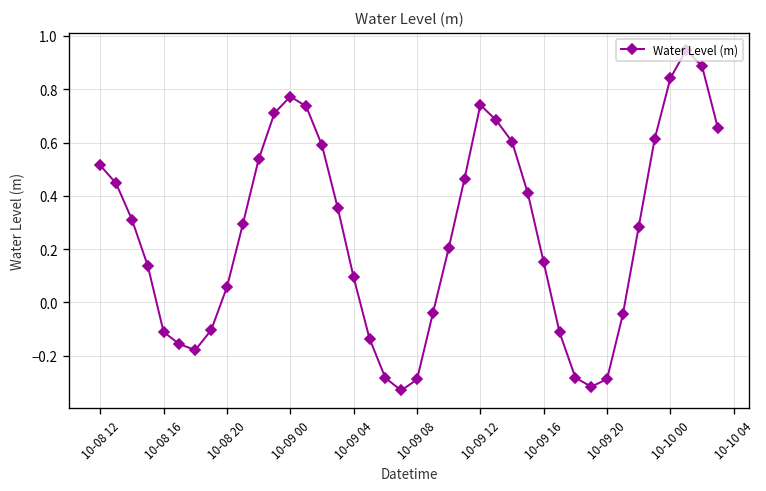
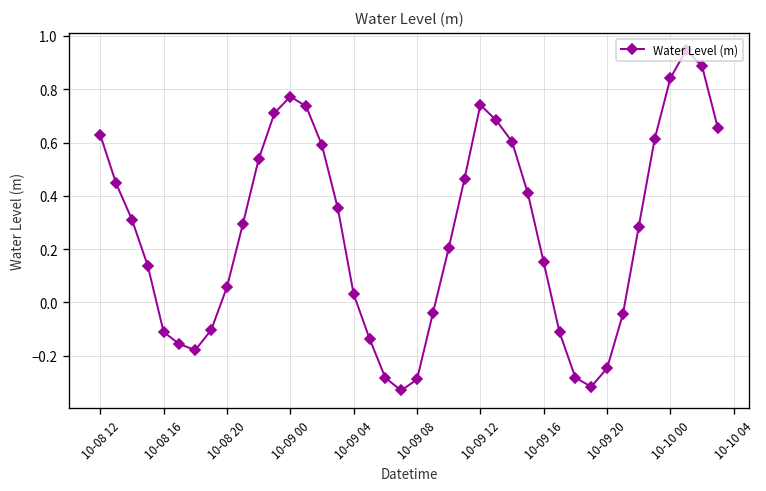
10-08 12: 0.51 -> 0.63
10-09 04: 0.09 -> 0.03
10-09 20: -0.29 -> -0.25
